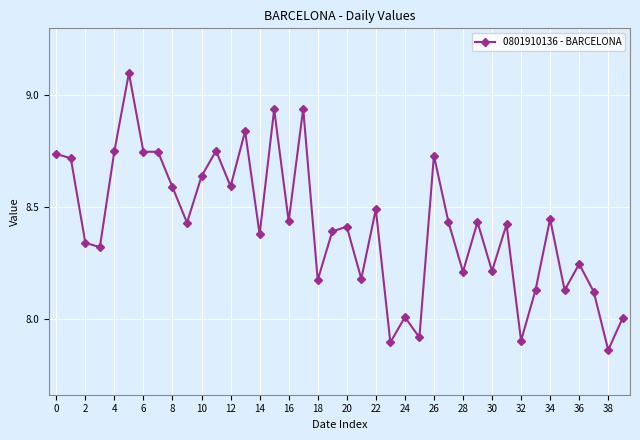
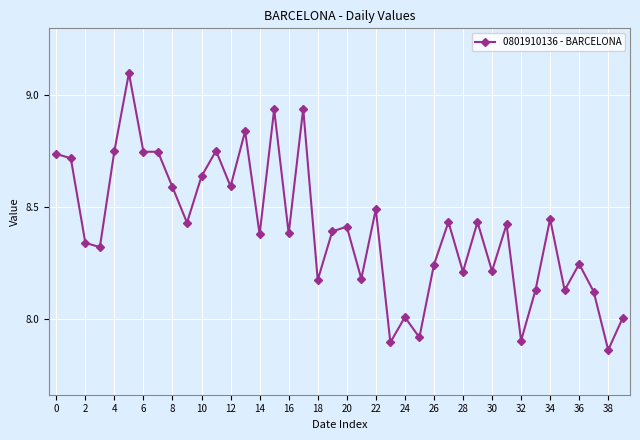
16: 8.44 -> 8.38
26: 8.73 -> 8.24
